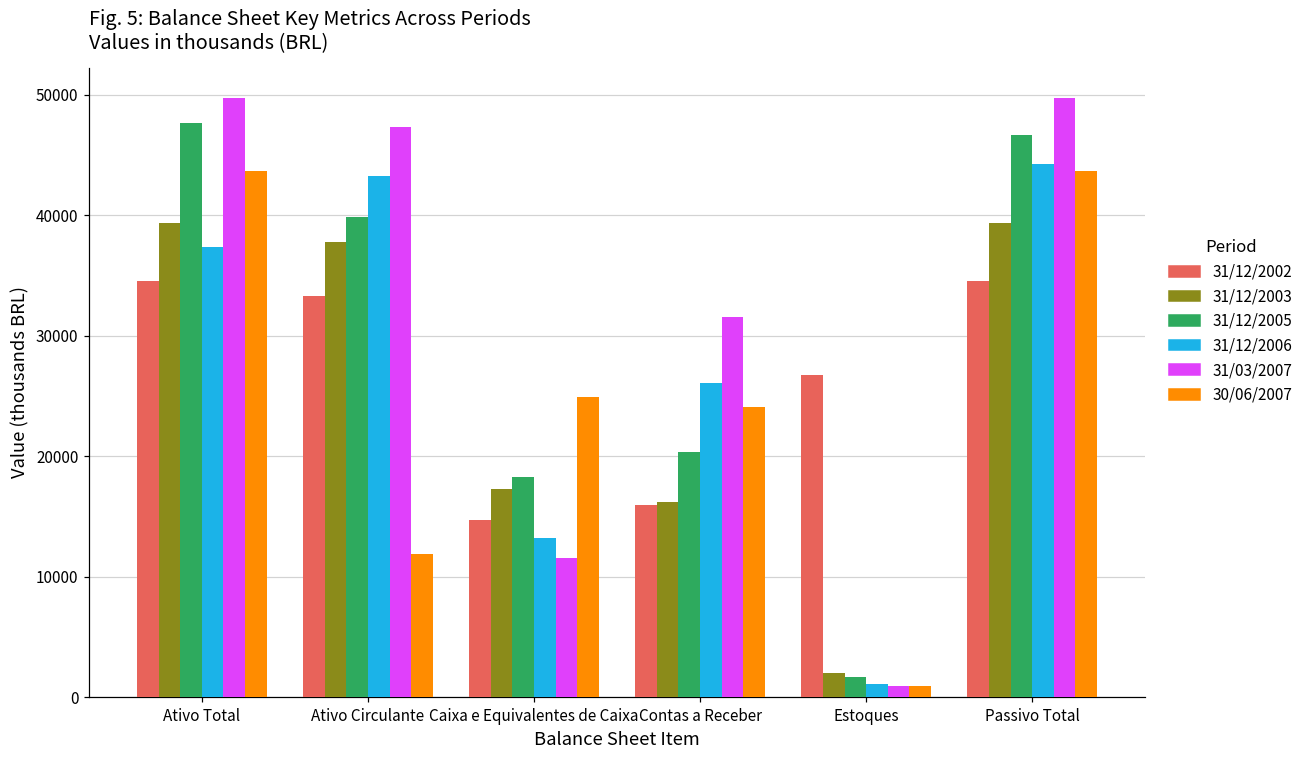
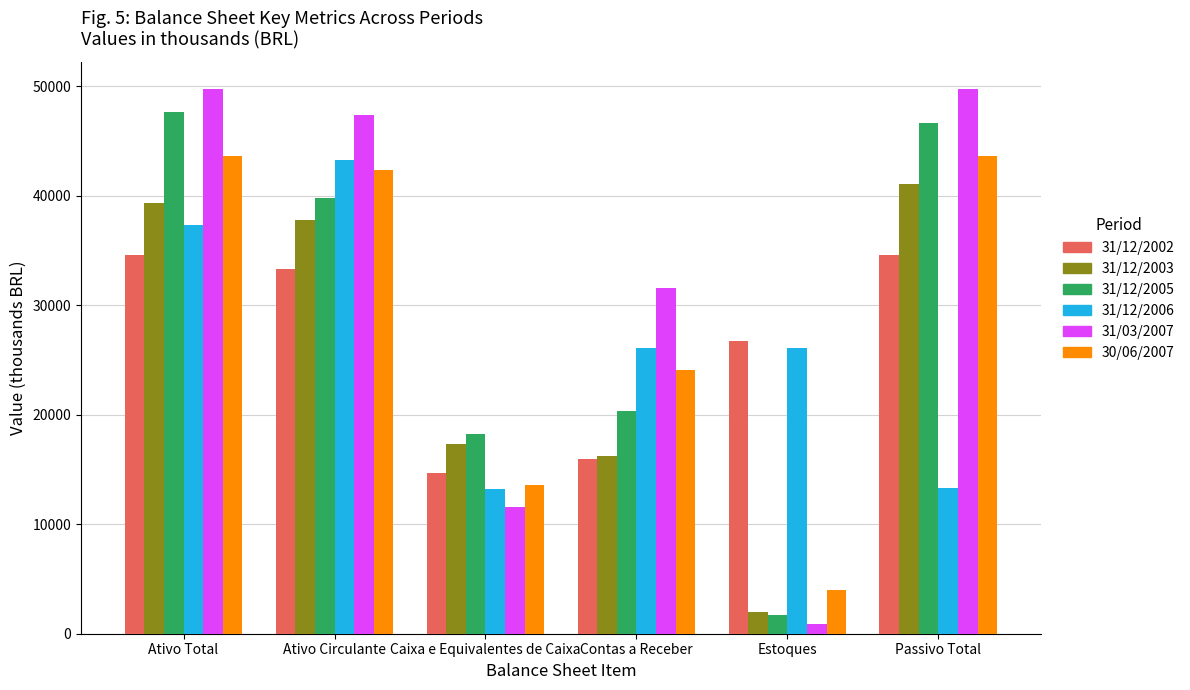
30/06/2007, Ativo Circulante: 11900 -> 42400
30/06/2007, Caixa e Equivalentes de Caixa: 24900 -> 13600
31/12/2006, Estoques: 1100 -> 26100
30/06/2007, Estoques: 900 -> 4000
31/12/2003, Passivo Total: 39400 -> 41100
31/12/2006, Passivo Total: 44200 -> 13400
